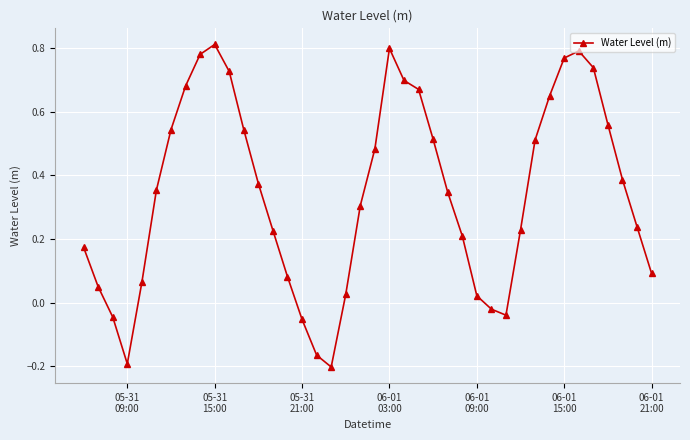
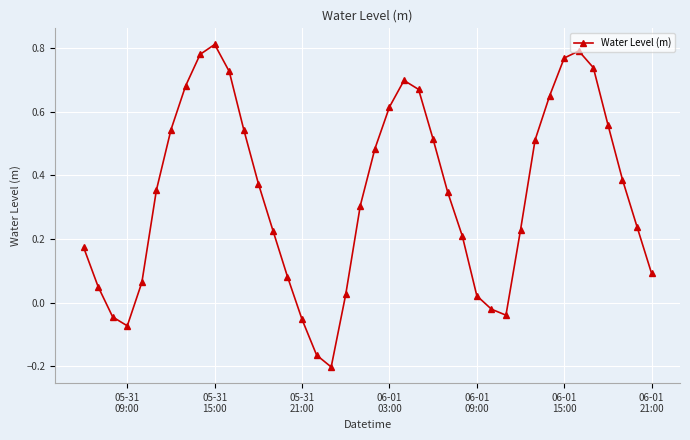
05-31 09:00: -0.19 -> -0.07
06-01 03:00: 0.80 -> 0.61
